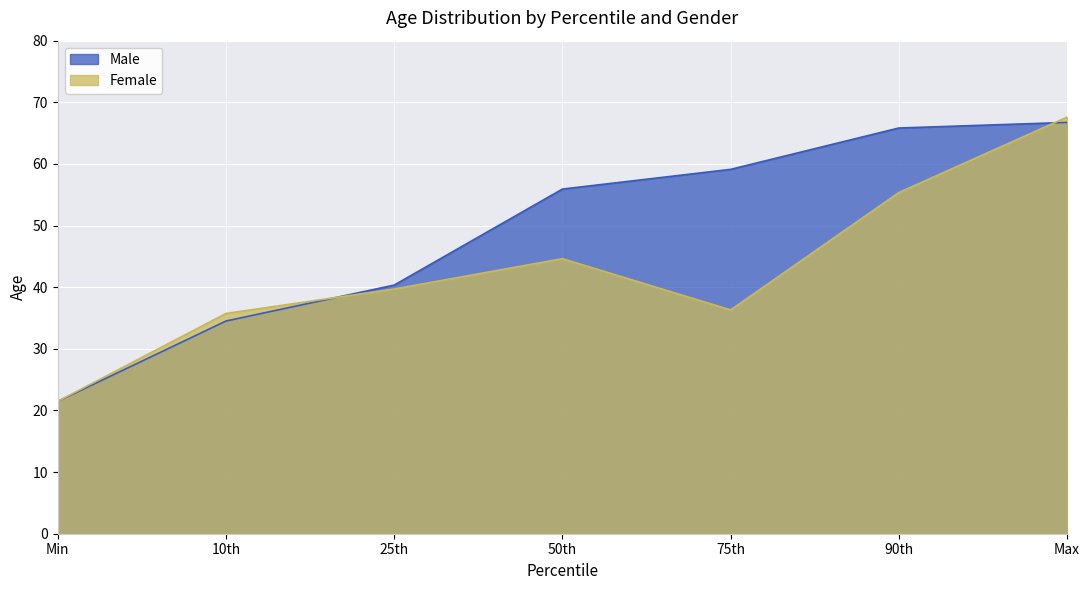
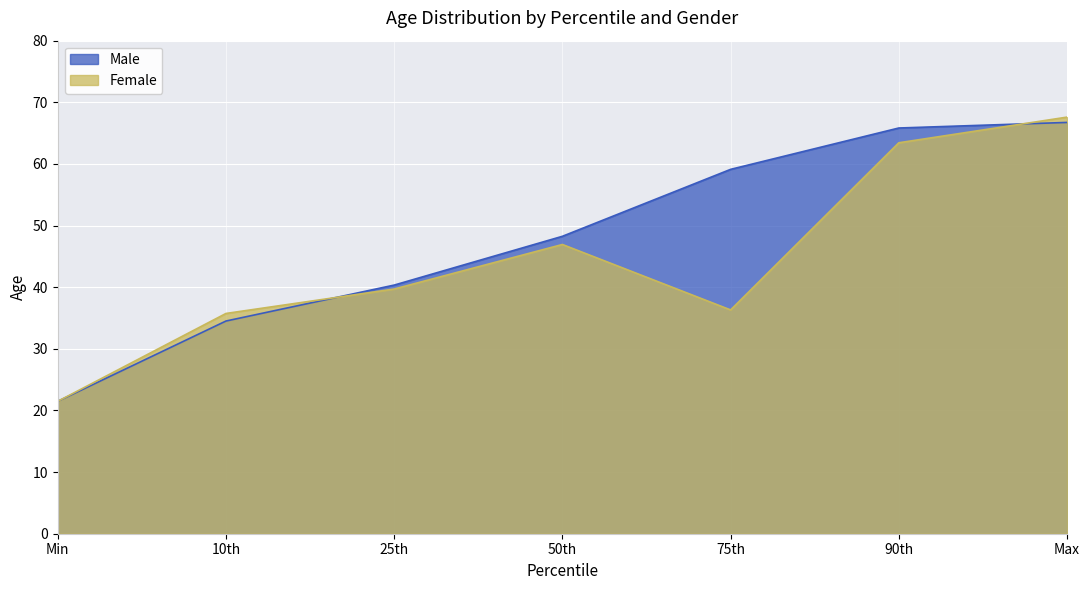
Male, 50th: 56 -> 48
Female, 50th: 45 -> 47
Female, 90th: 55 -> 63
